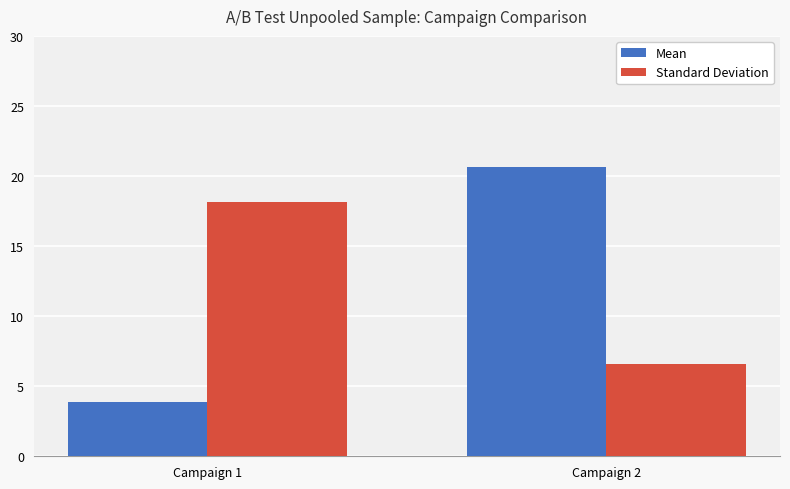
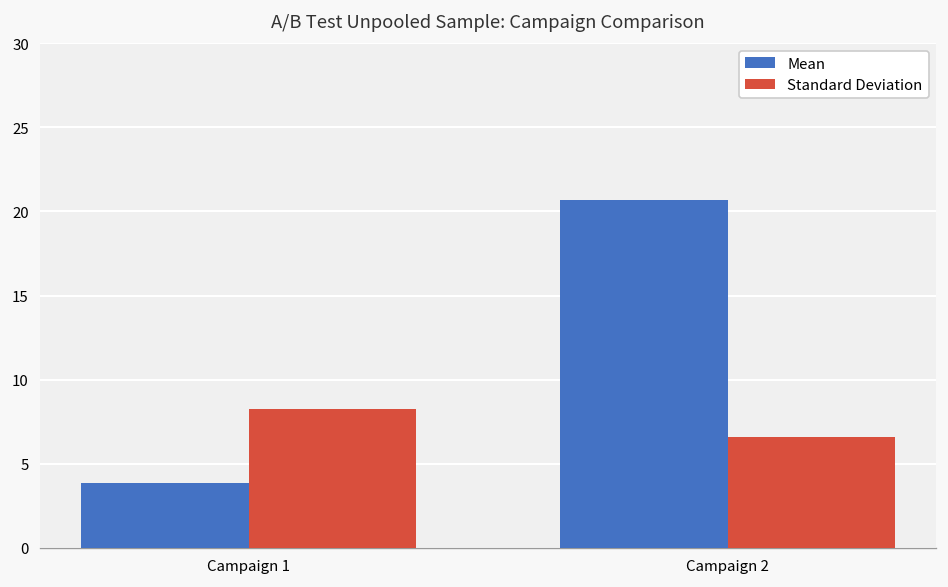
Standard Deviation, Campaign 1: 18.2 -> 8.3
